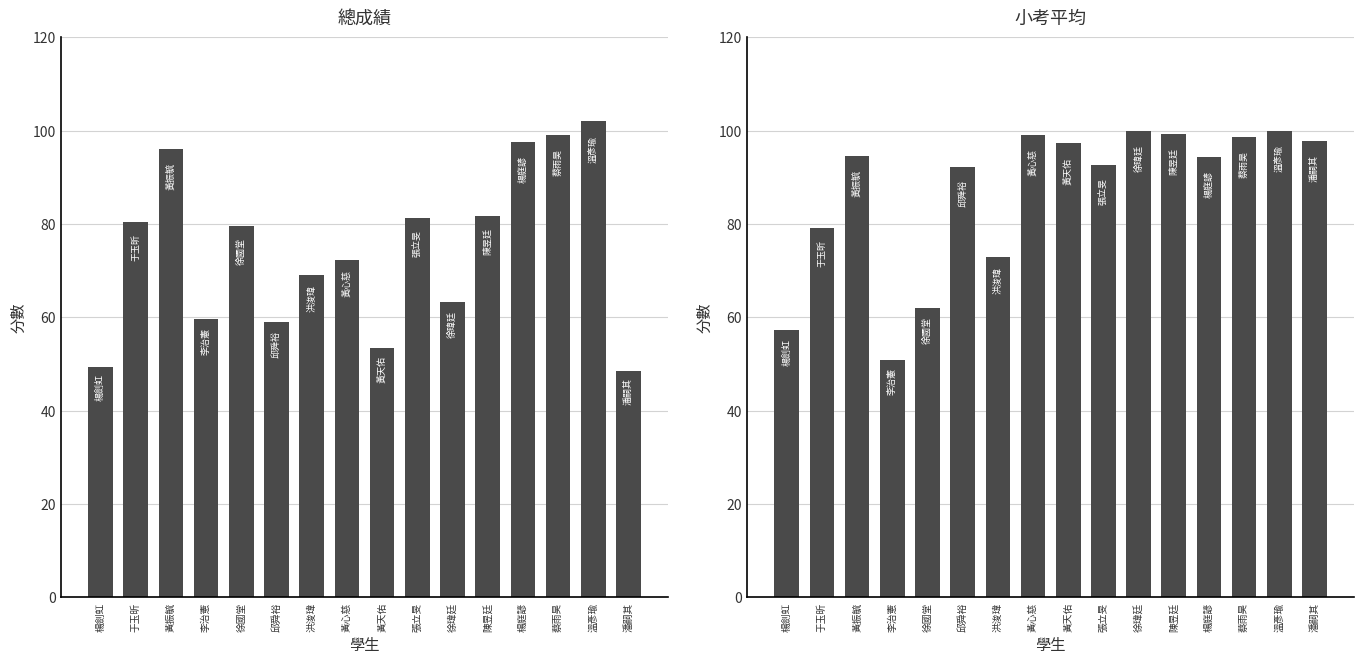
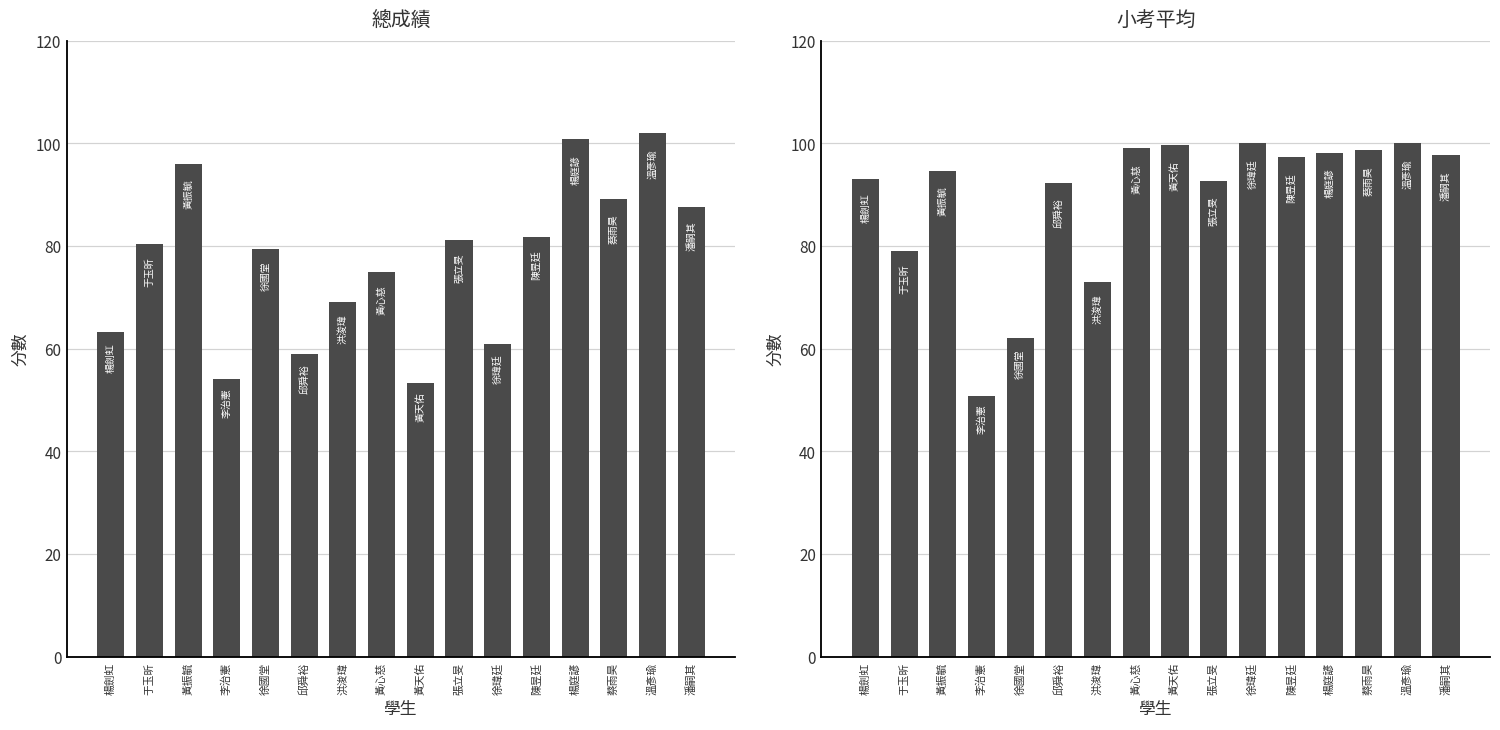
總成績, 楊劍虹: 49 -> 63
總成績, 李治憲: 60 -> 54
總成績, 黃心慈: 72 -> 75
總成績, 徐瑋廷: 63 -> 61
總成績, 楊庭諺: 98 -> 101
總成績, 蔡雨昊: 99 -> 89
總成績, 潘嗣其: 49 -> 88
小考平均, 楊劍虹: 57 -> 93
小考平均, 黃天佑: 97 -> 100
小考平均, 陳昱廷: 99 -> 97
小考平均, 楊庭諺: 94 -> 98
